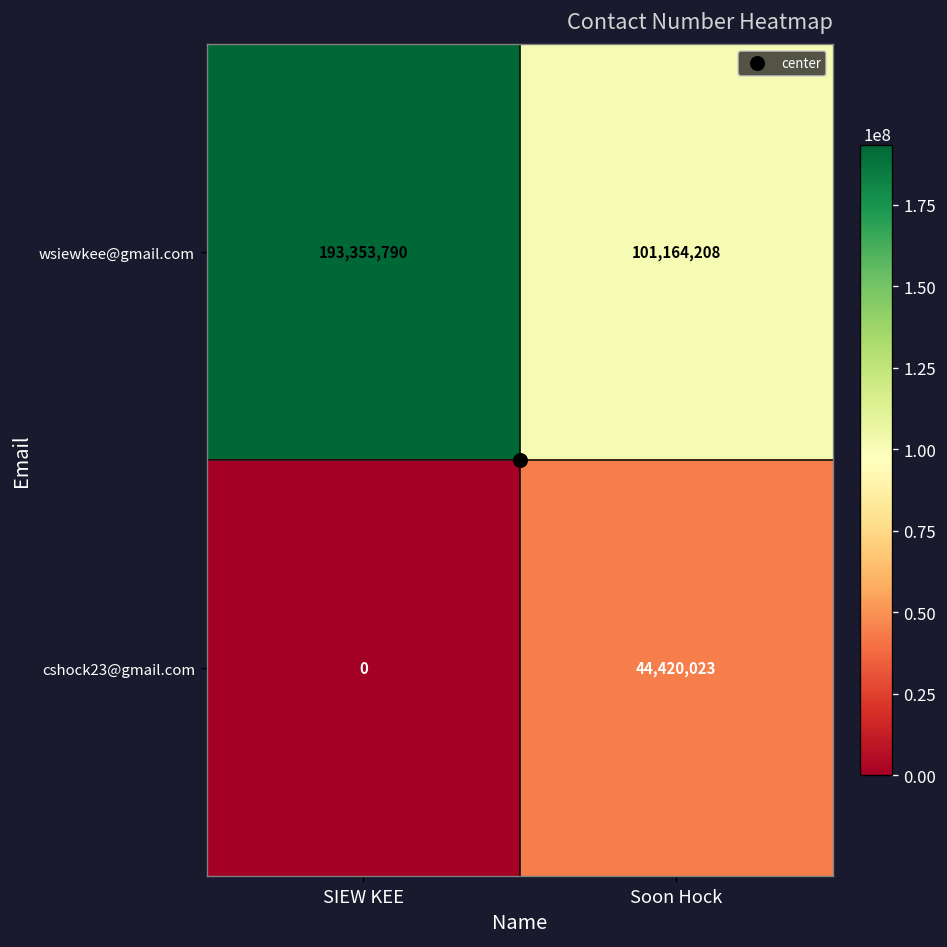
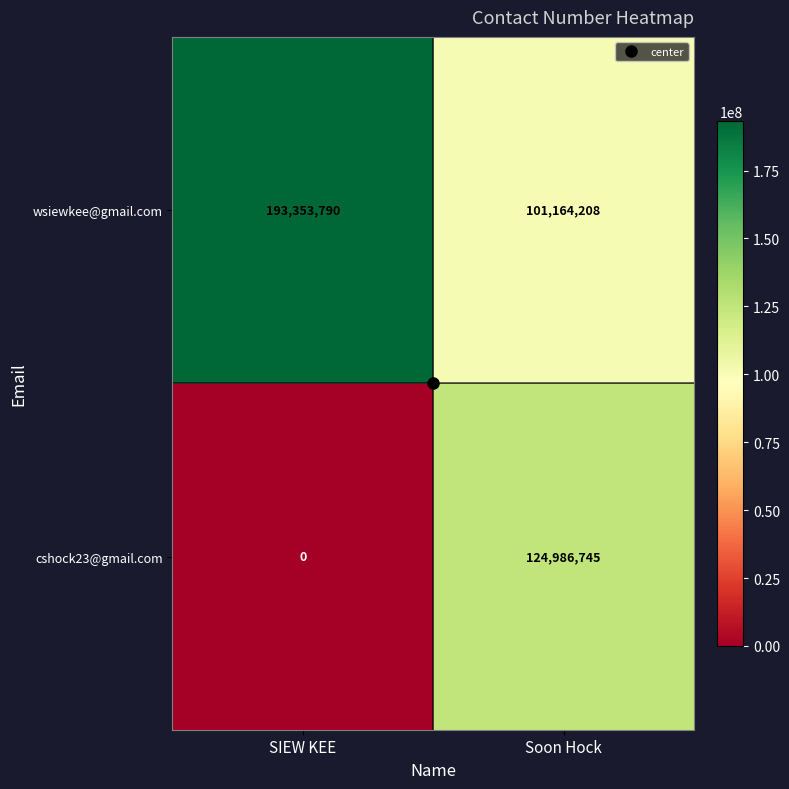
cshock23@gmail.com, Soon Hock: 44,420,023 -> 124,986,745
